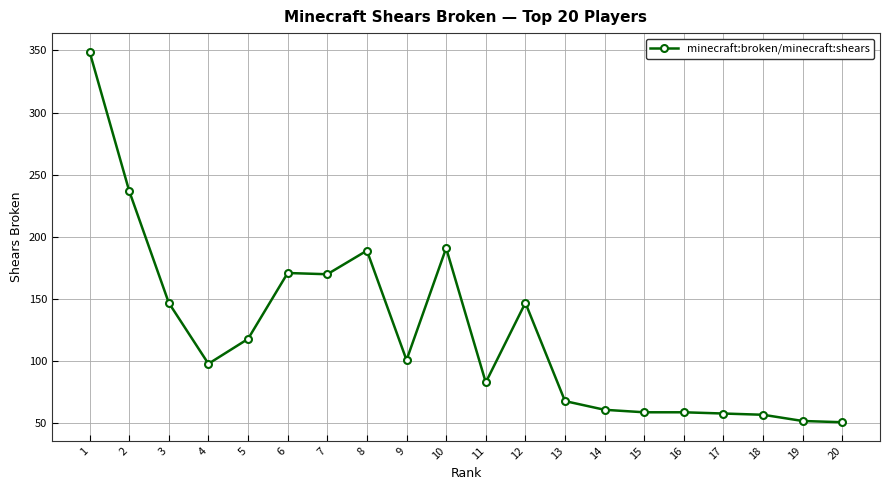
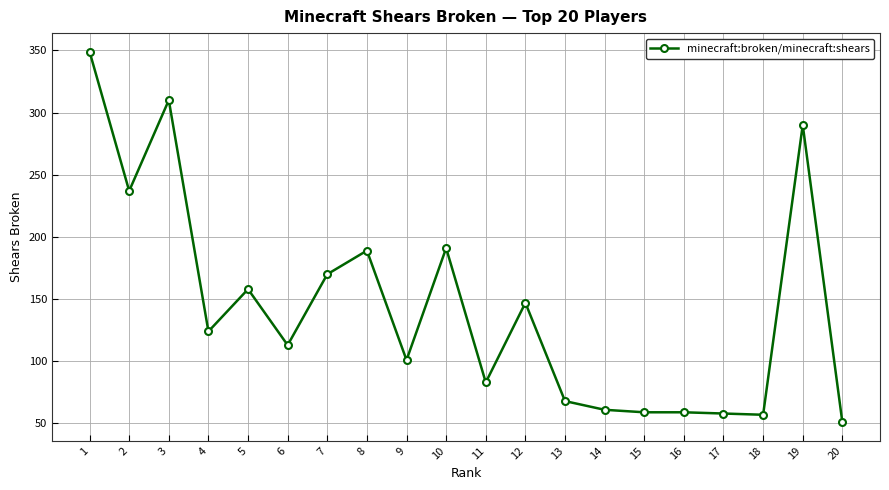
3: 147 -> 310
4: 98 -> 124
5: 118 -> 158
6: 171 -> 113
19: 52 -> 290
